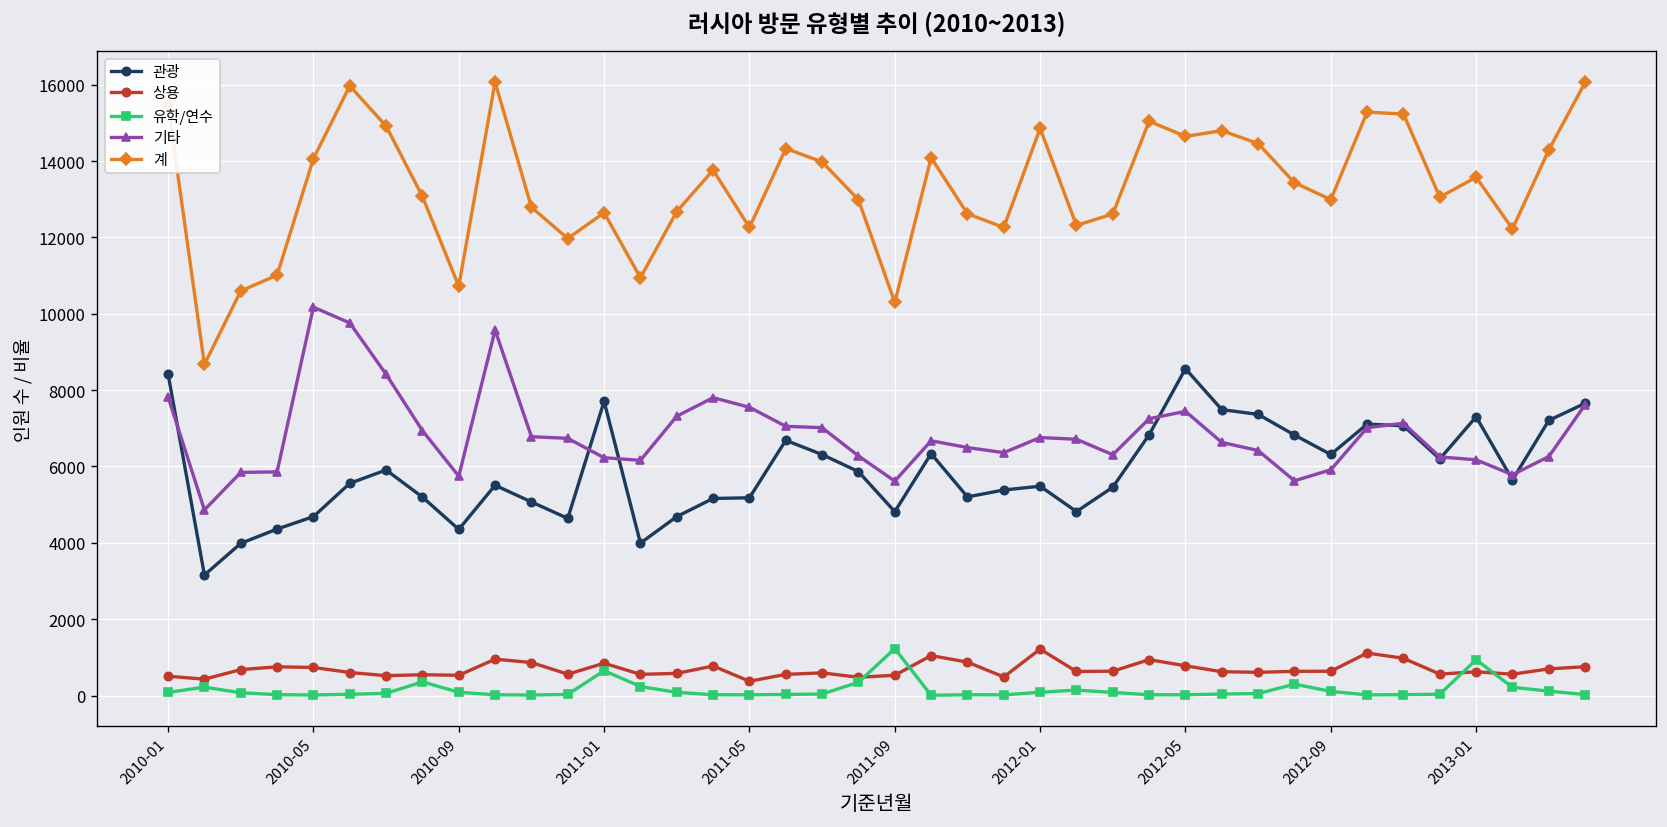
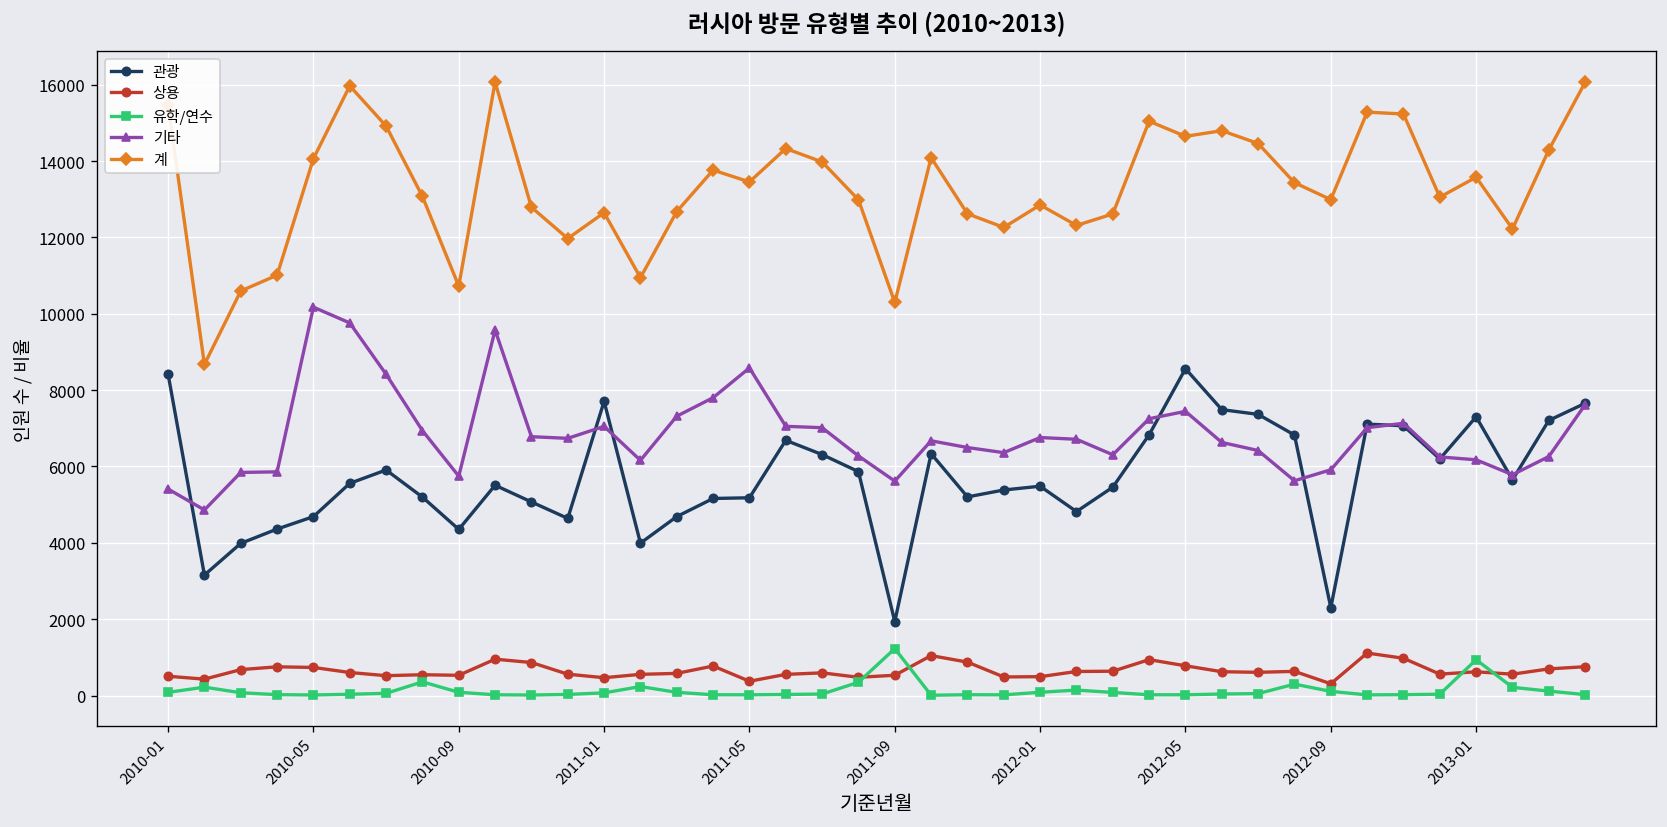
기타, 2010-01: 7800 -> 5400
상용, 2011-01: 800 -> 500
유학/연수, 2011-01: 700 -> 100
기타, 2011-01: 6200 -> 7100
기타, 2011-05: 7600 -> 8600
계, 2011-05: 12300 -> 13500
관광, 2011-09: 4800 -> 1900
상용, 2012-01: 1200 -> 500
계, 2012-01: 14900 -> 12900
관광, 2012-09: 6300 -> 2300
상용, 2012-09: 600 -> 300
